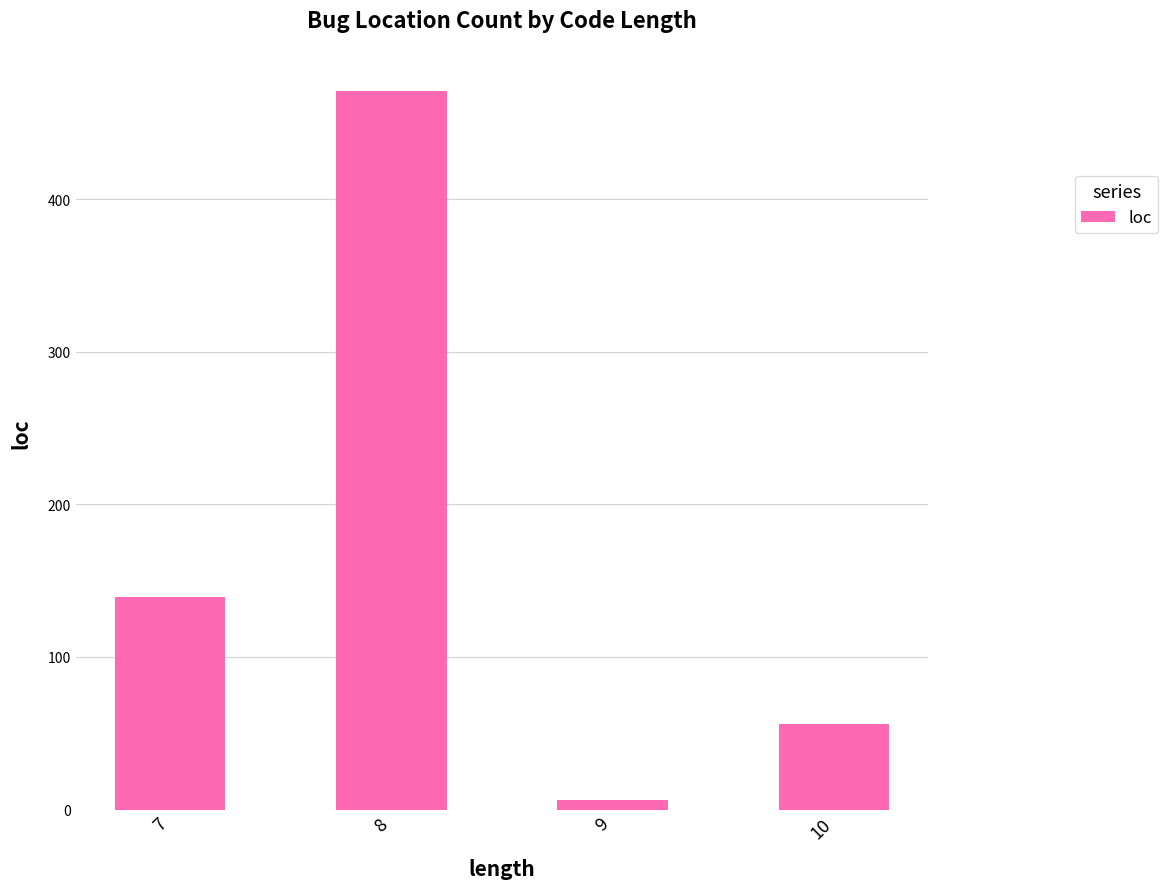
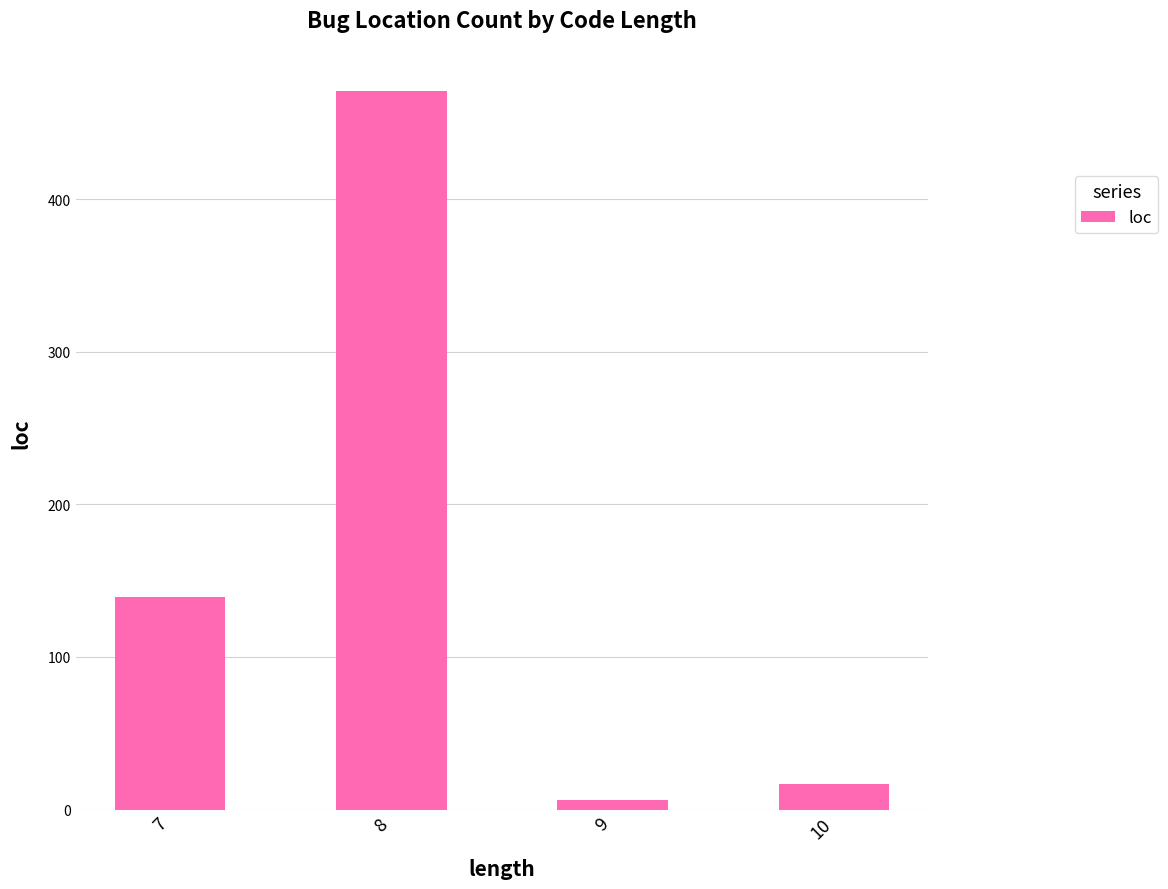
10: 56 -> 17
